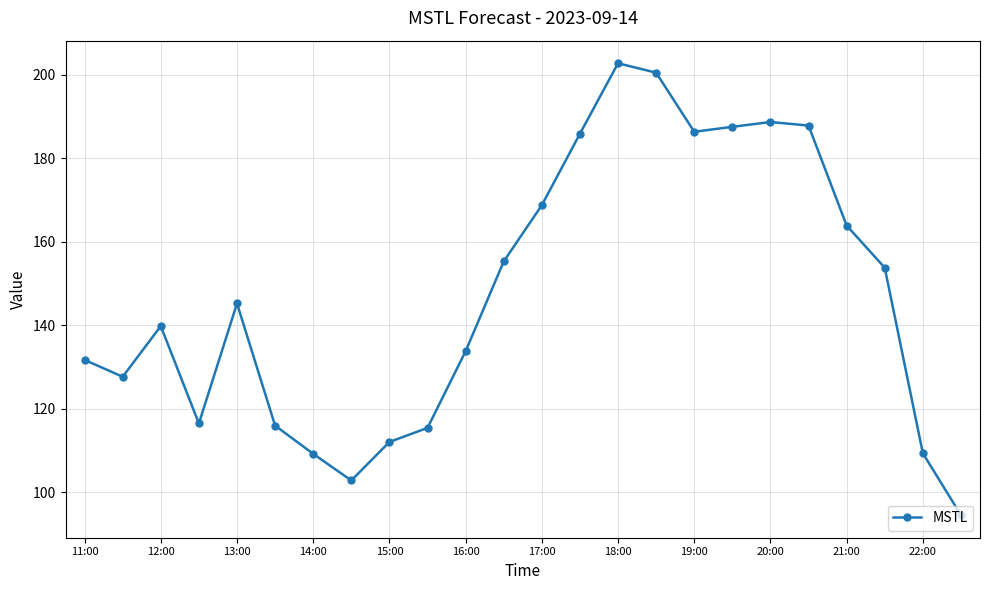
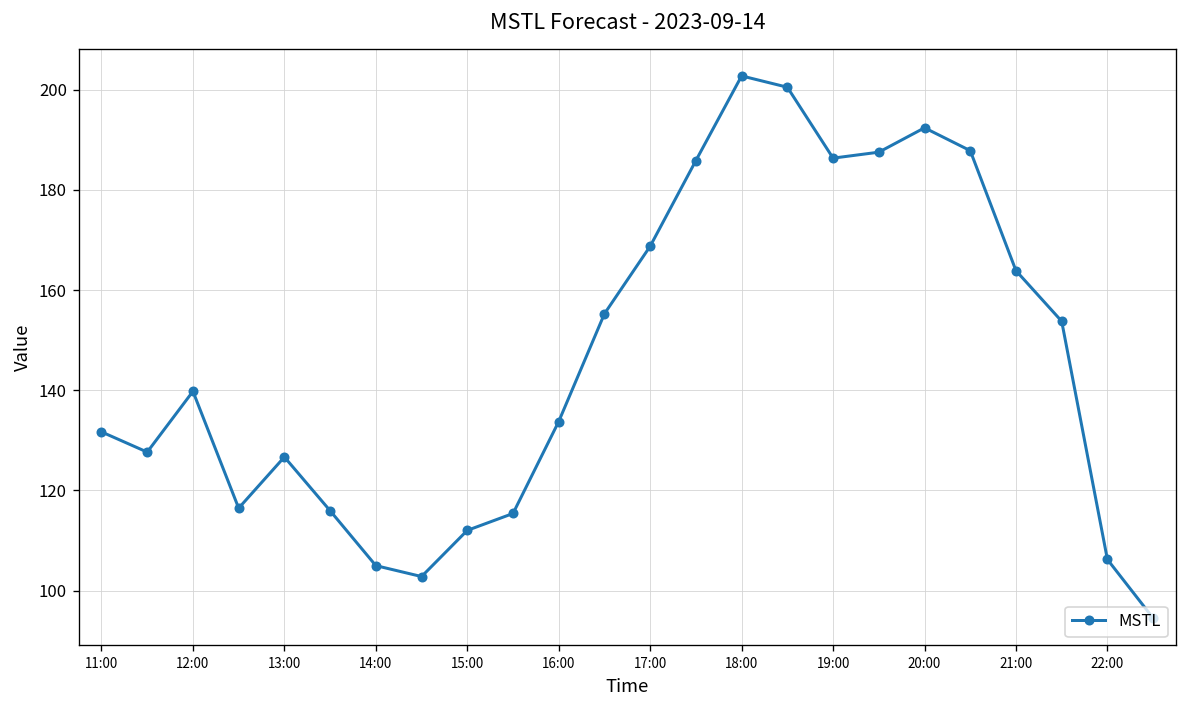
13:00: 145 -> 127
14:00: 109 -> 105
20:00: 189 -> 192
22:00: 109 -> 106
